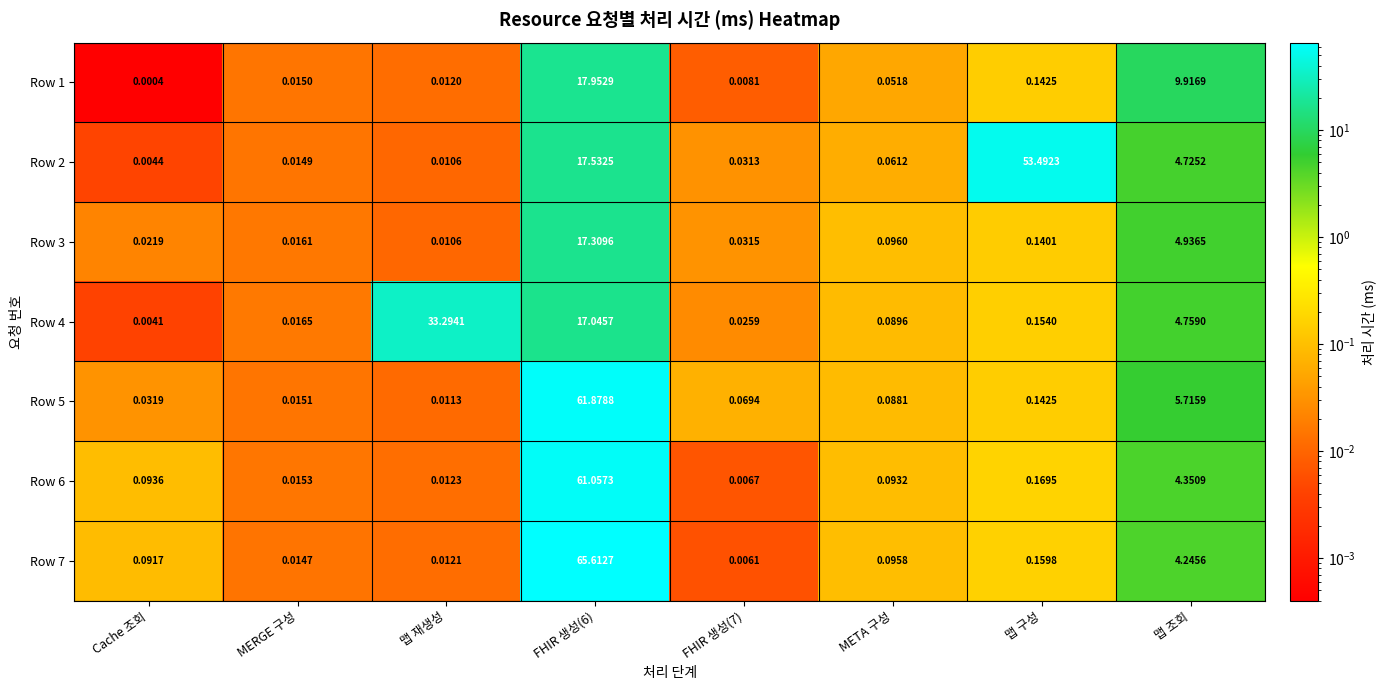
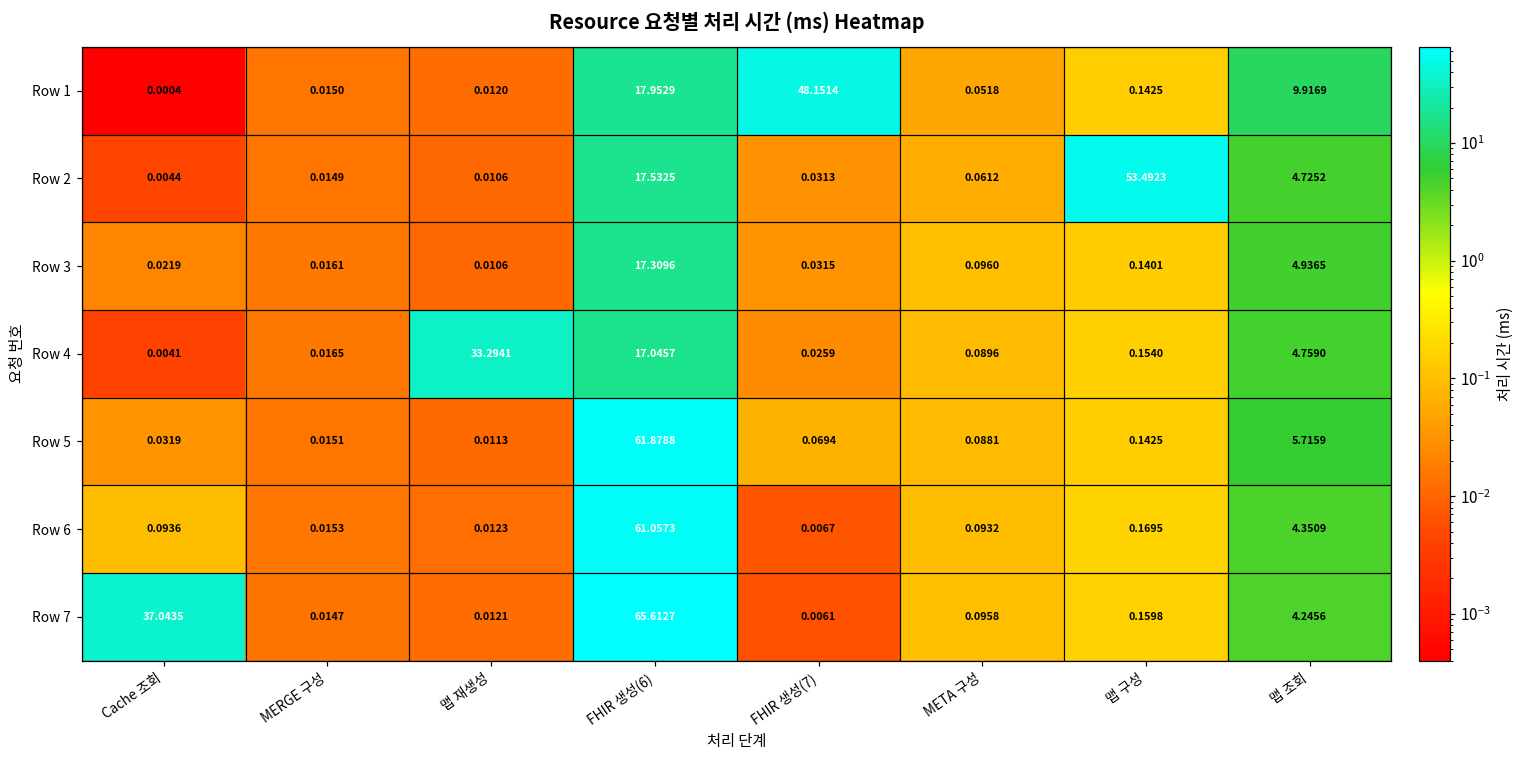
Row 1, FHIR 생성(7): 0.0081 -> 48.1514
Row 7, Cache 조회: 0.0917 -> 37.0435
